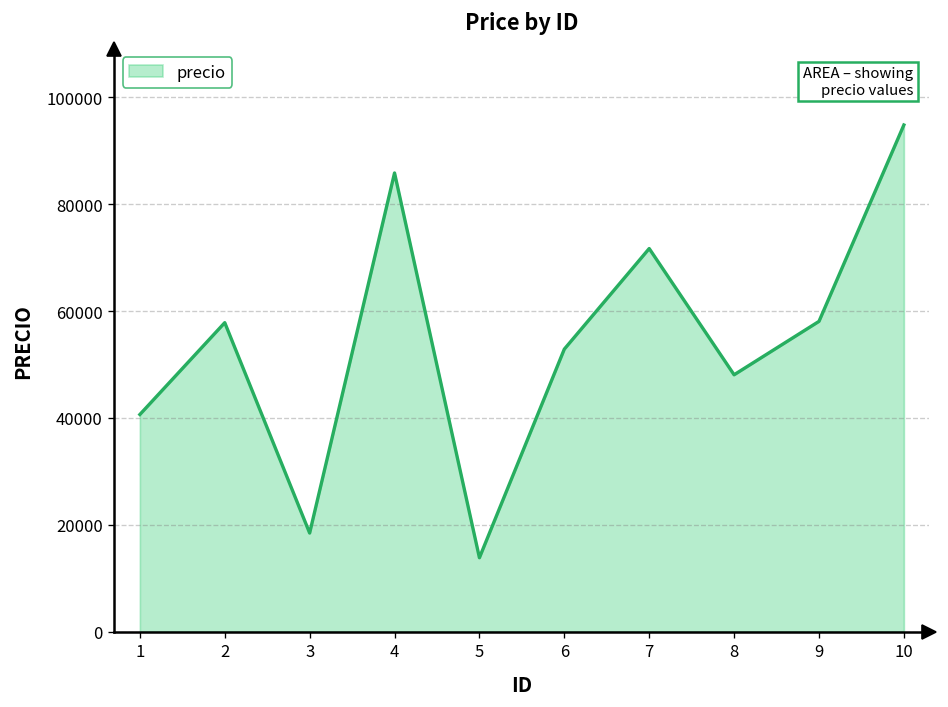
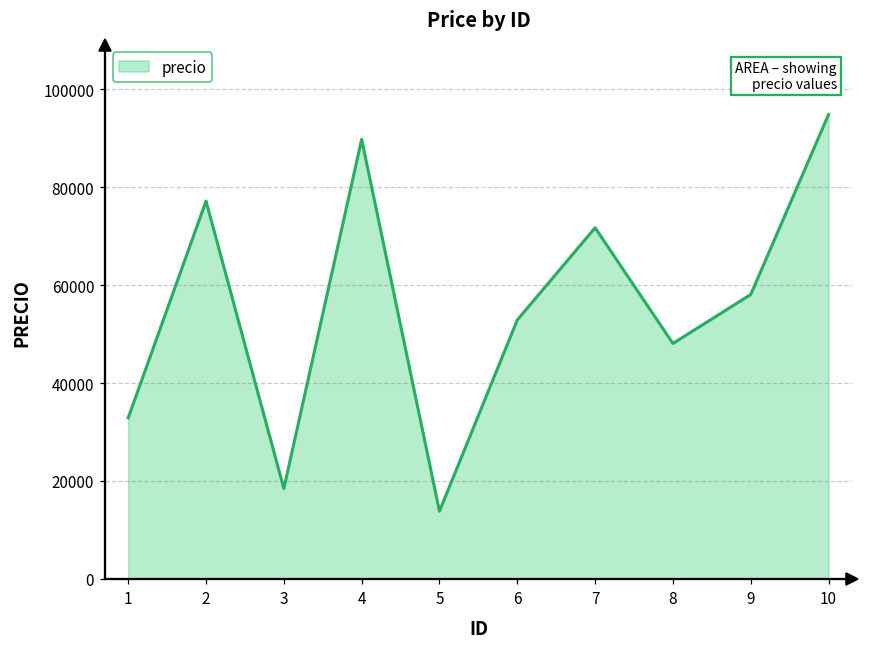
1: 41000 -> 33000
2: 58000 -> 77000
4: 86000 -> 90000
